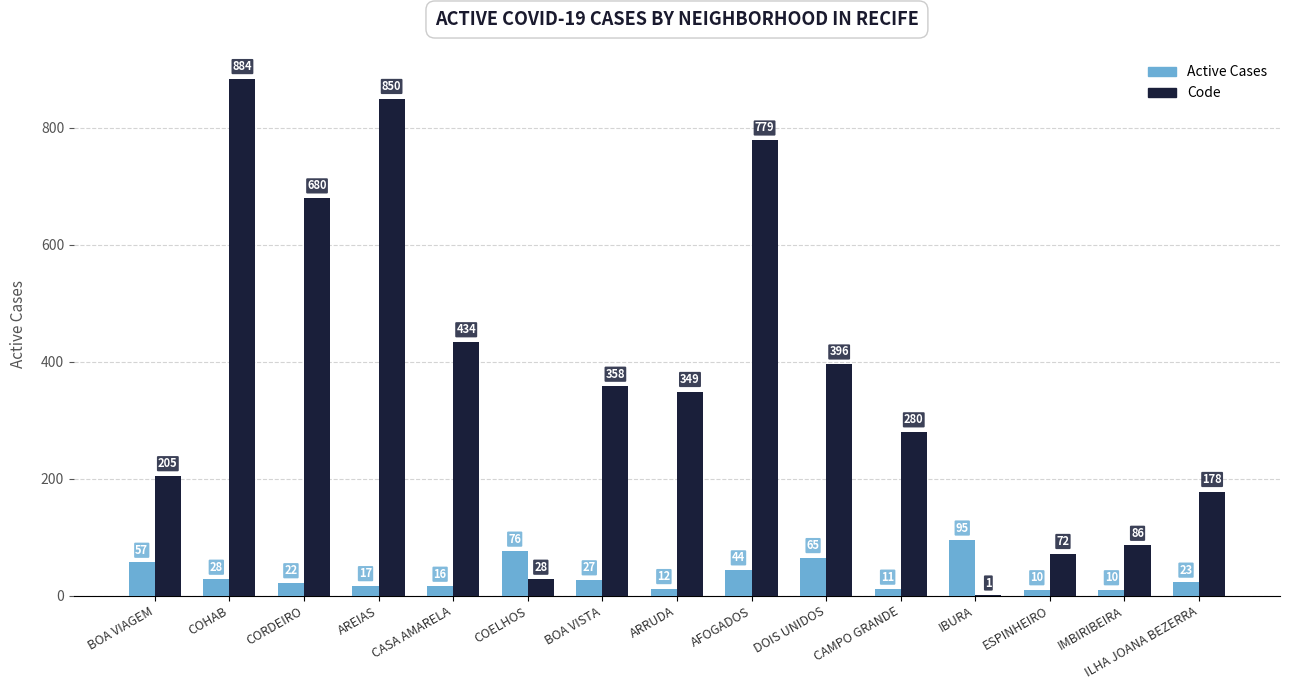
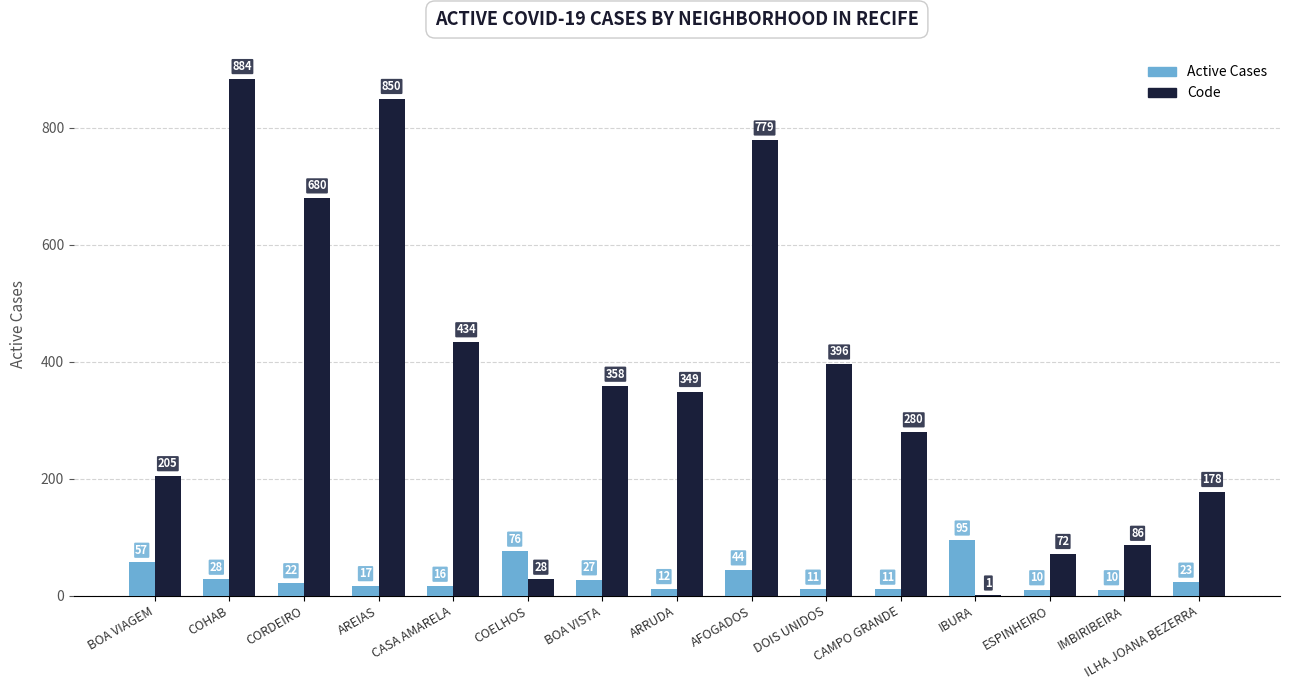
Active Cases, DOIS UNIDOS: 65 -> 11
